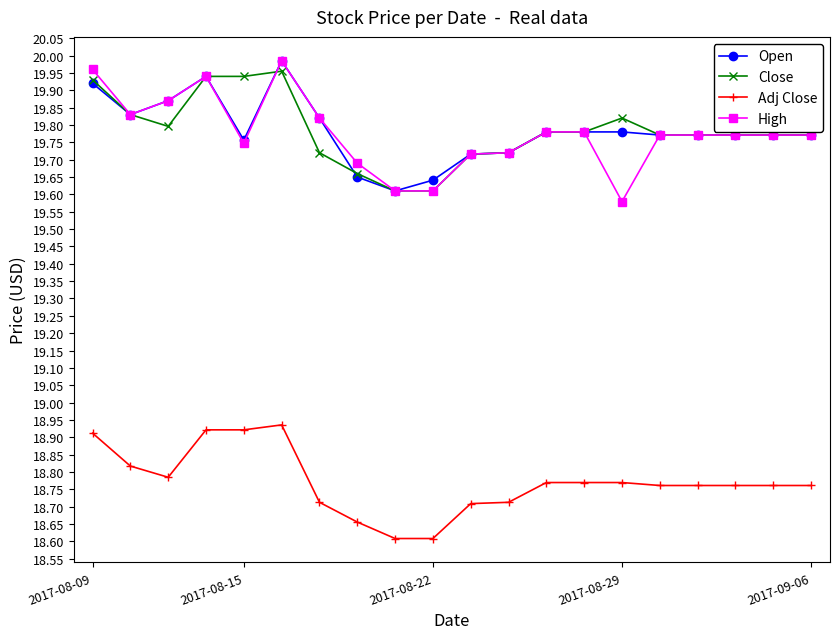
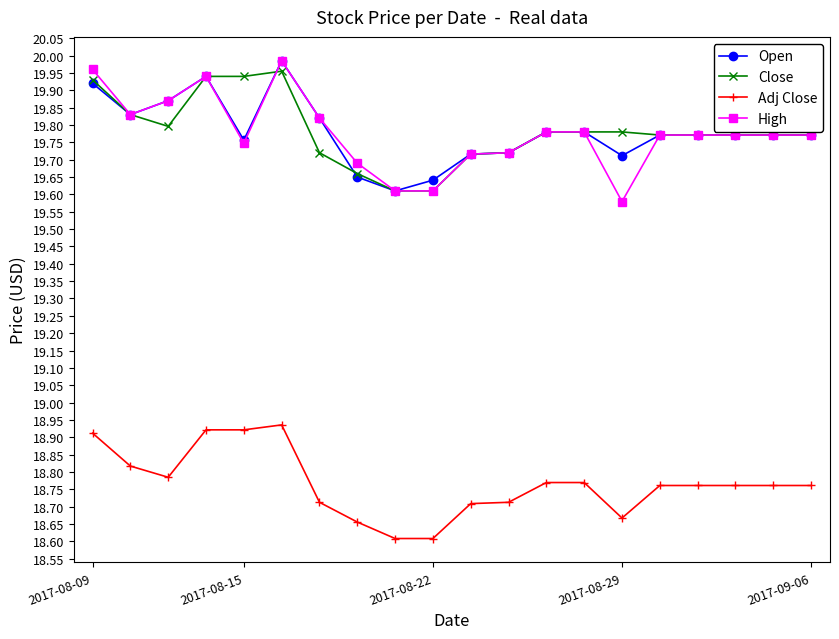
Open, 2017-08-29: 19.78 -> 19.71
Close, 2017-08-29: 19.82 -> 19.78
Adj Close, 2017-08-29: 18.77 -> 18.67
